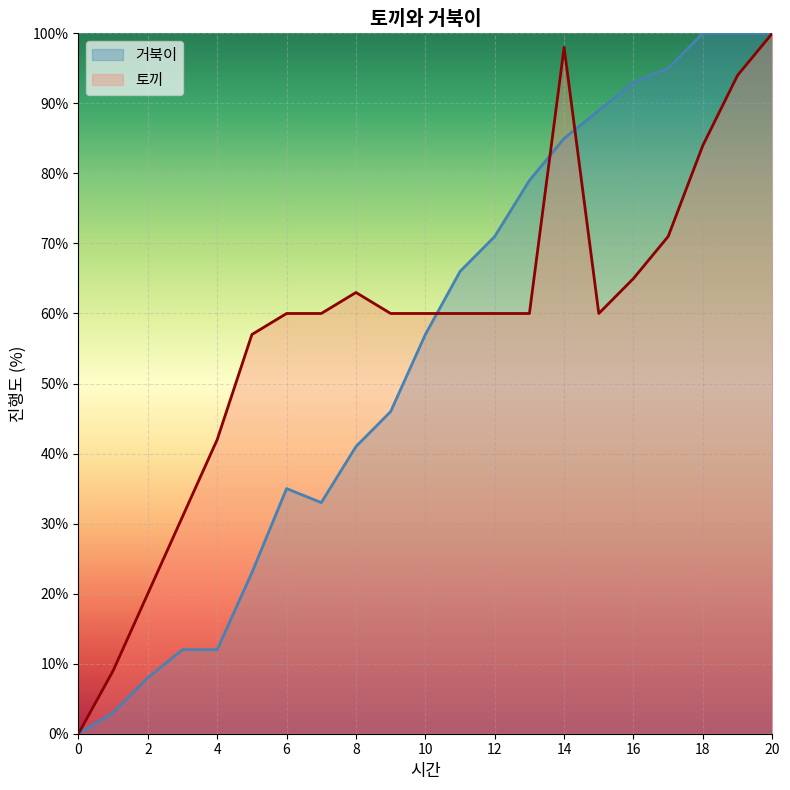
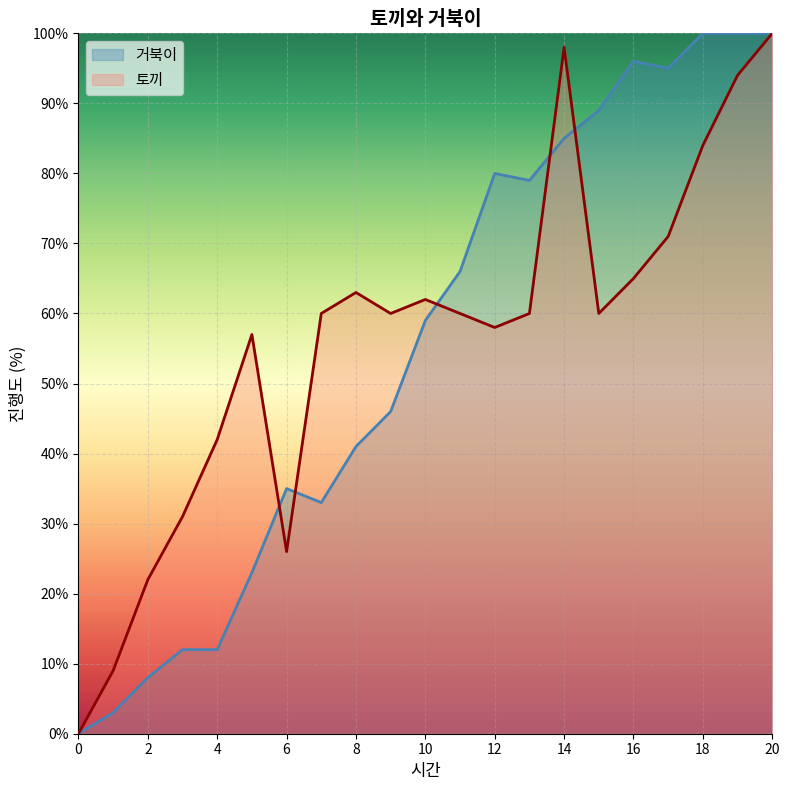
토끼, 2: 20% -> 22%
토끼, 6: 60% -> 26%
거북이, 10: 57% -> 59%
토끼, 10: 60% -> 62%
거북이, 12: 71% -> 80%
토끼, 12: 60% -> 58%
거북이, 16: 93% -> 96%
